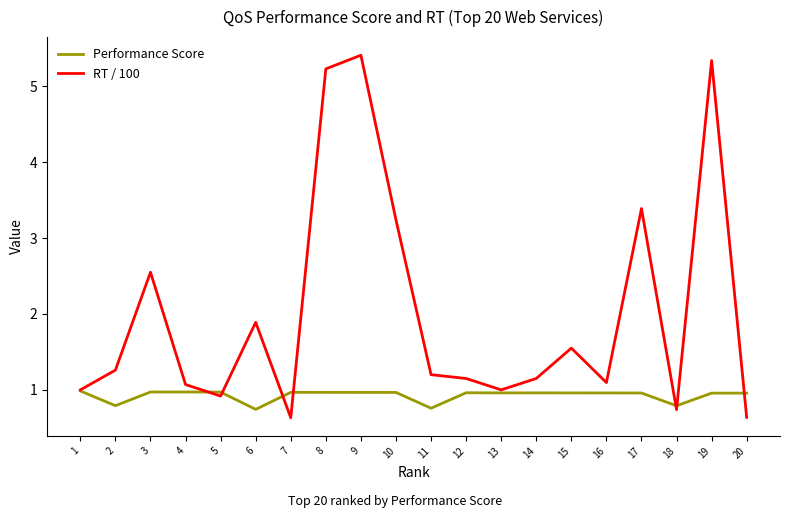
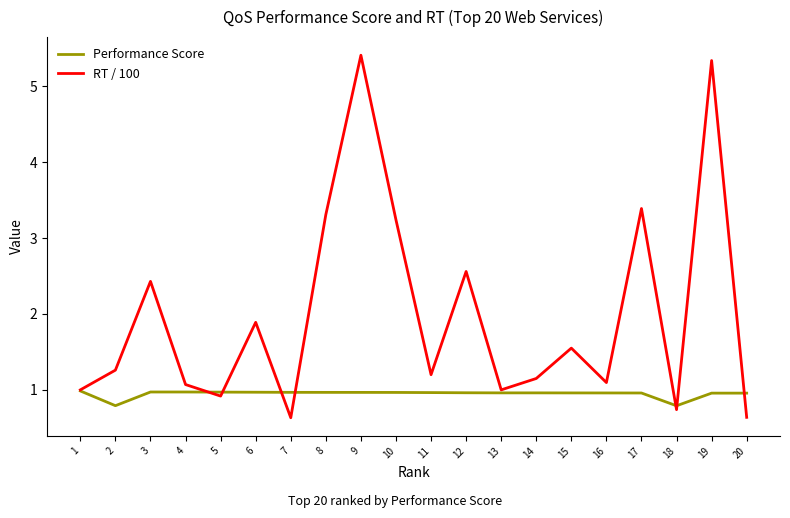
RT / 100, 3: 2.6 -> 2.4
Performance Score, 6: 0.7 -> 1.0
RT / 100, 8: 5.2 -> 3.3
Performance Score, 11: 0.8 -> 1.0
RT / 100, 12: 1.2 -> 2.6
